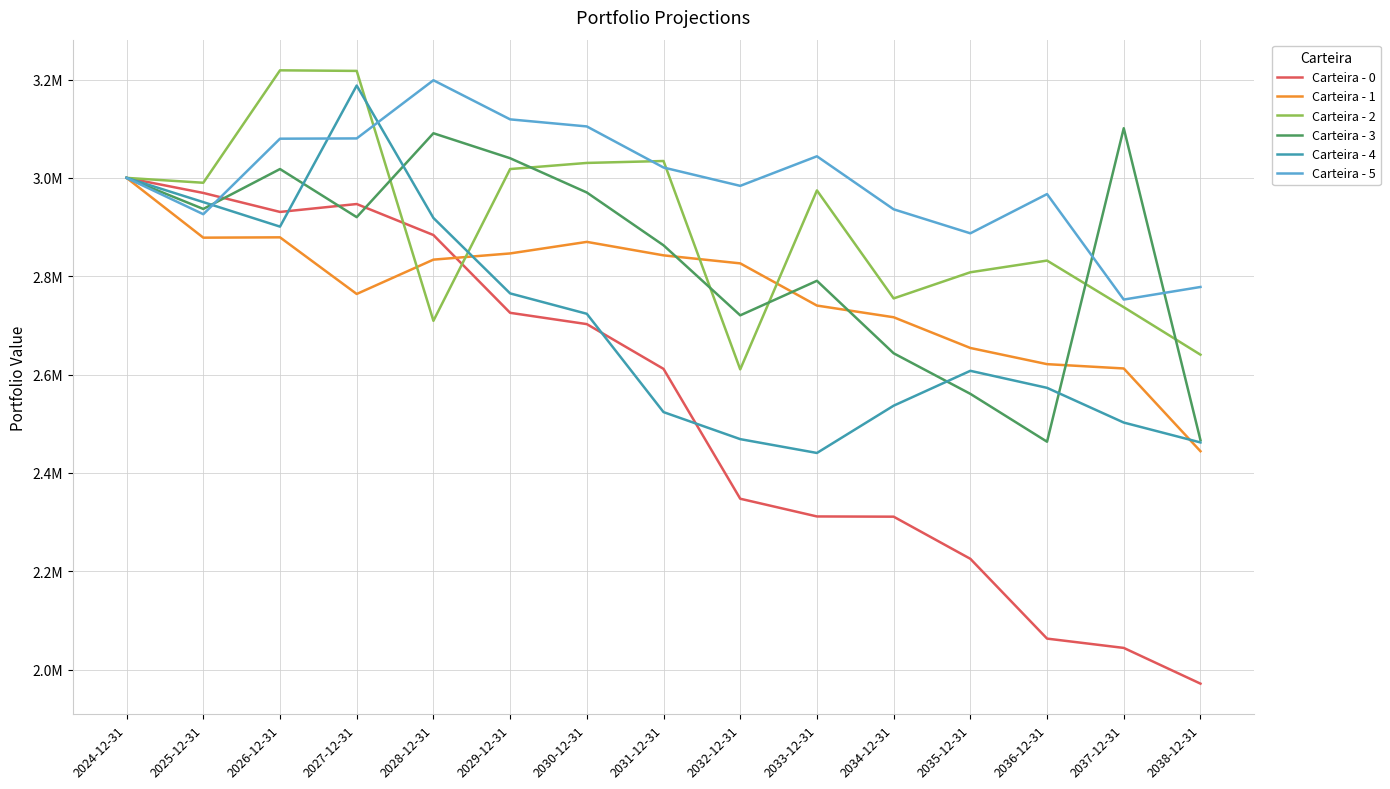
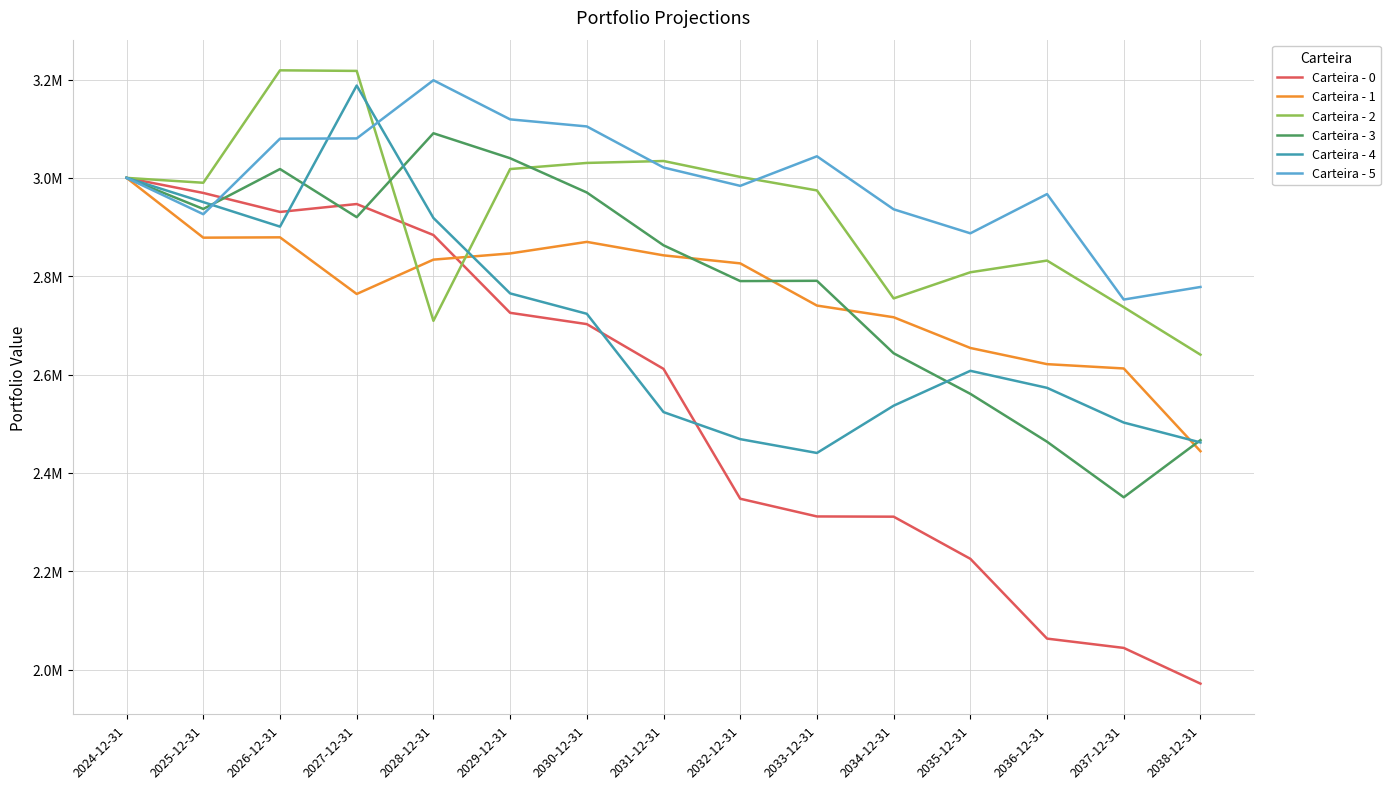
Carteira - 2, 2032-12-31: 2610000 -> 3000000
Carteira - 3, 2032-12-31: 2720000 -> 2790000
Carteira - 3, 2037-12-31: 3100000 -> 2350000
